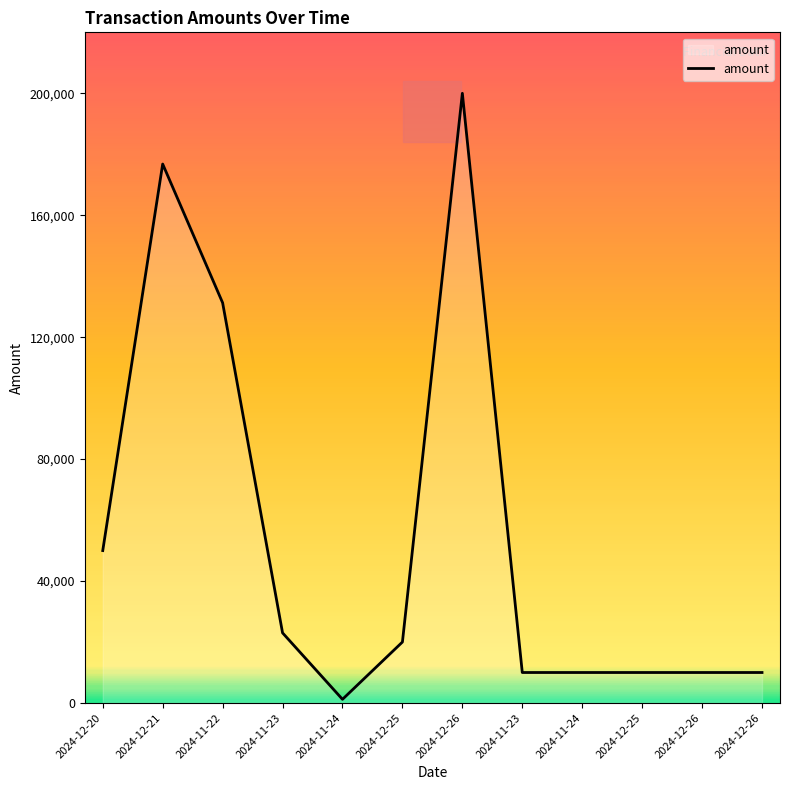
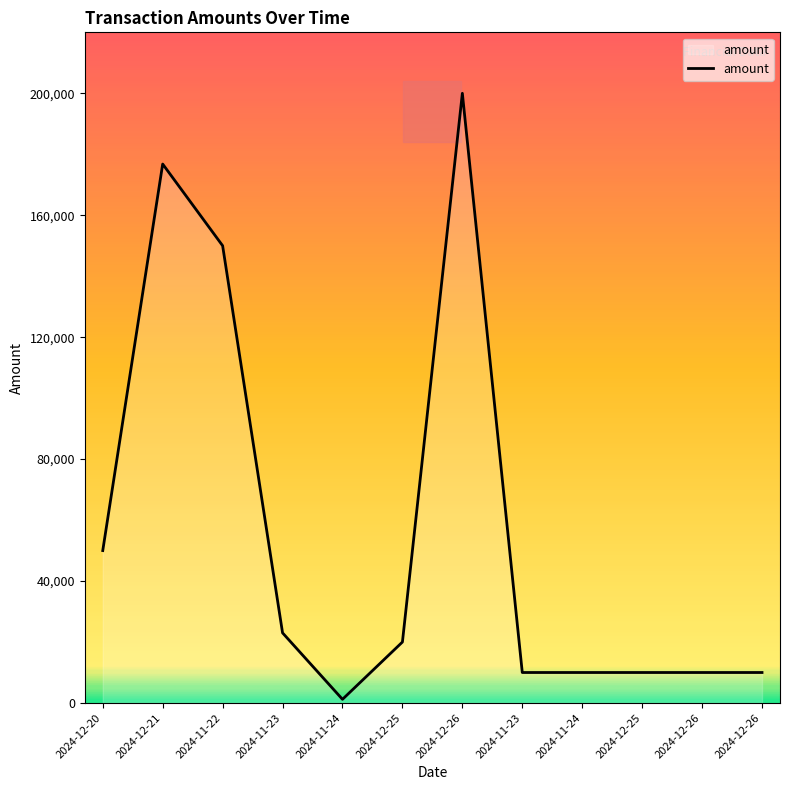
2024-11-22: 131,000 -> 150,000
